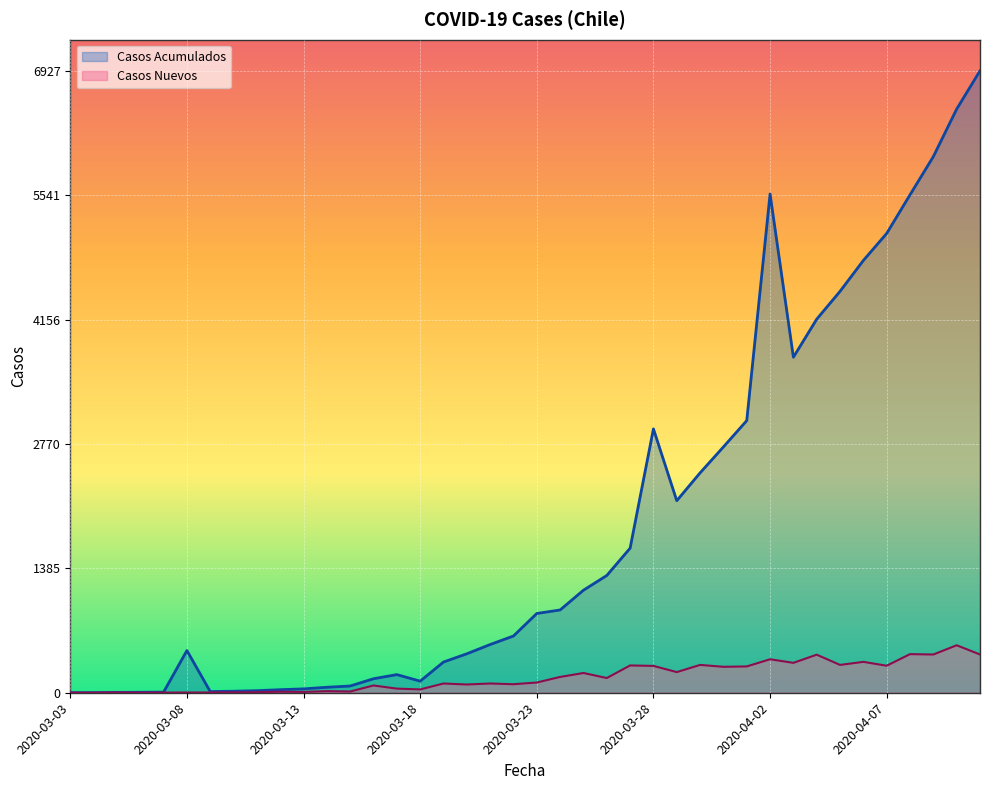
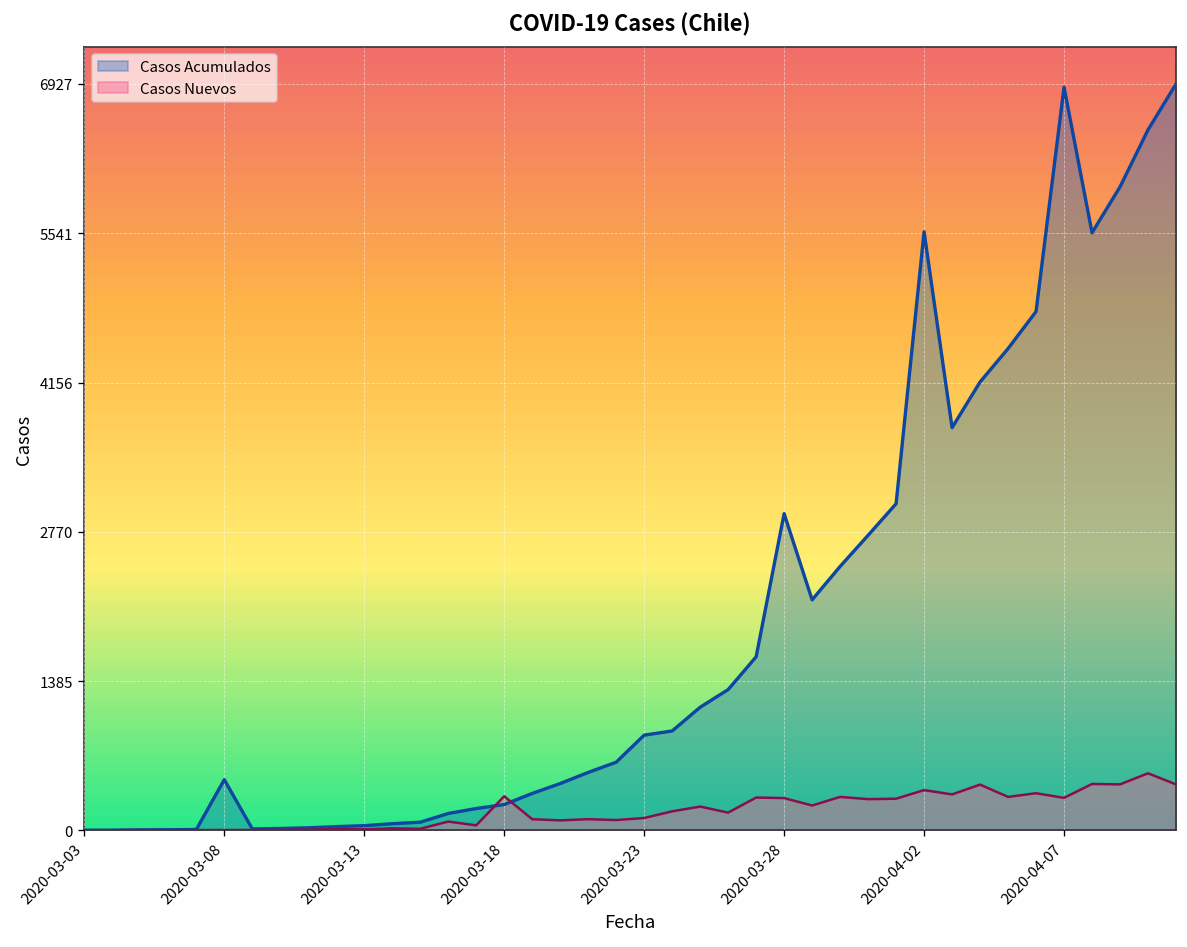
Casos Acumulados, 2020-03-18: 100 -> 200
Casos Nuevos, 2020-03-18: 0 -> 300
Casos Acumulados, 2020-04-07: 5100 -> 6900
